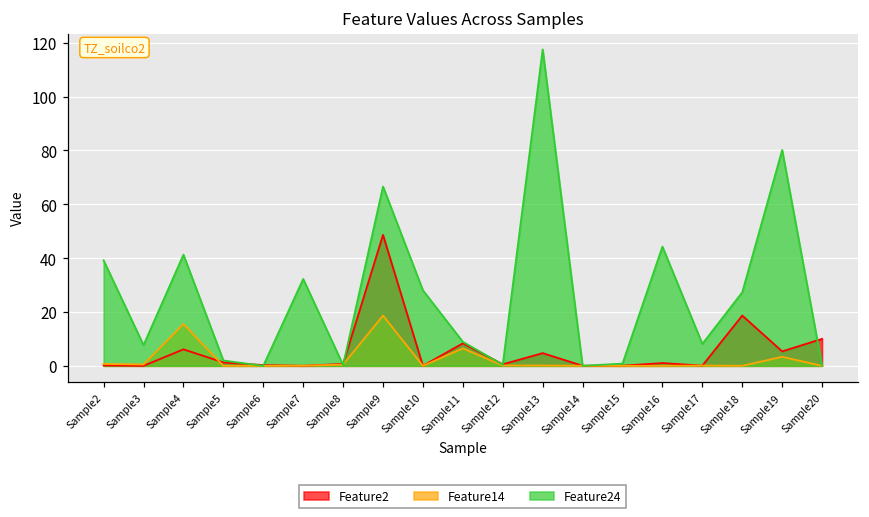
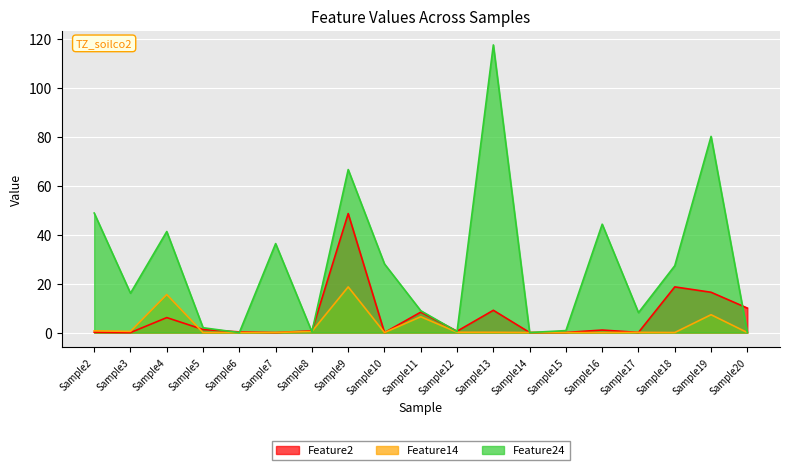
Feature24, Sample2: 39 -> 49
Feature24, Sample3: 8 -> 16
Feature24, Sample7: 32 -> 36
Feature2, Sample13: 5 -> 9
Feature2, Sample19: 5 -> 16
Feature14, Sample19: 3 -> 7
